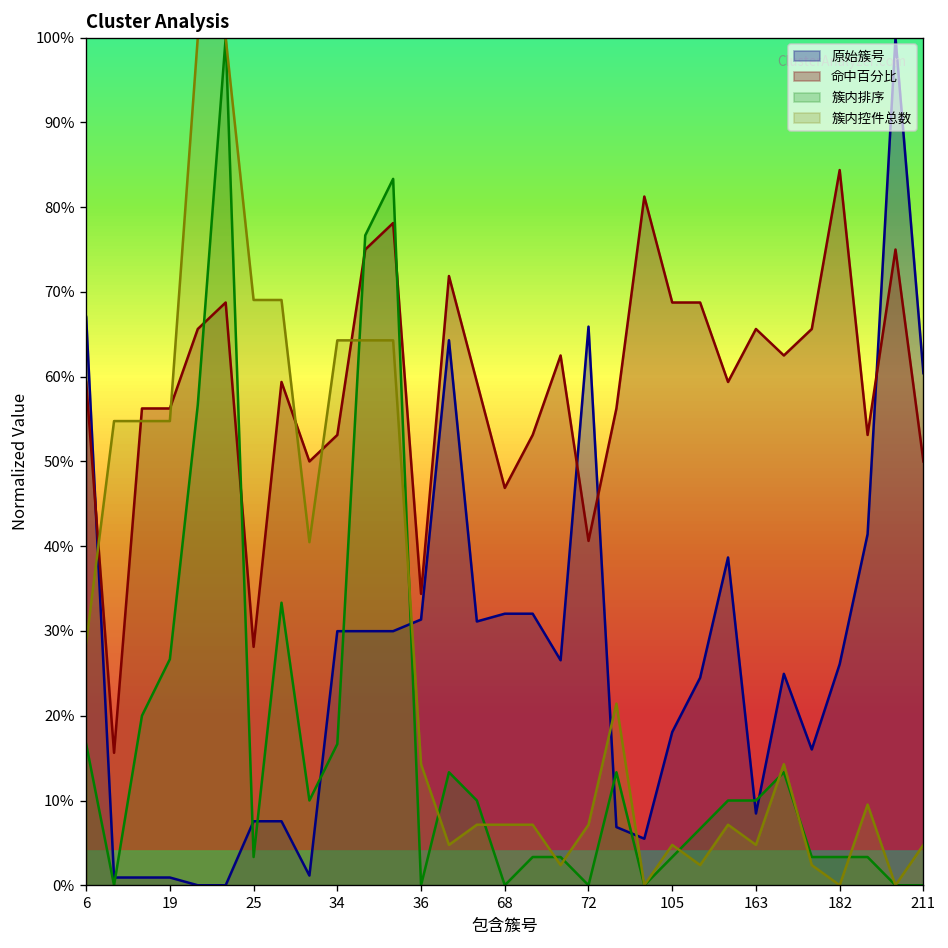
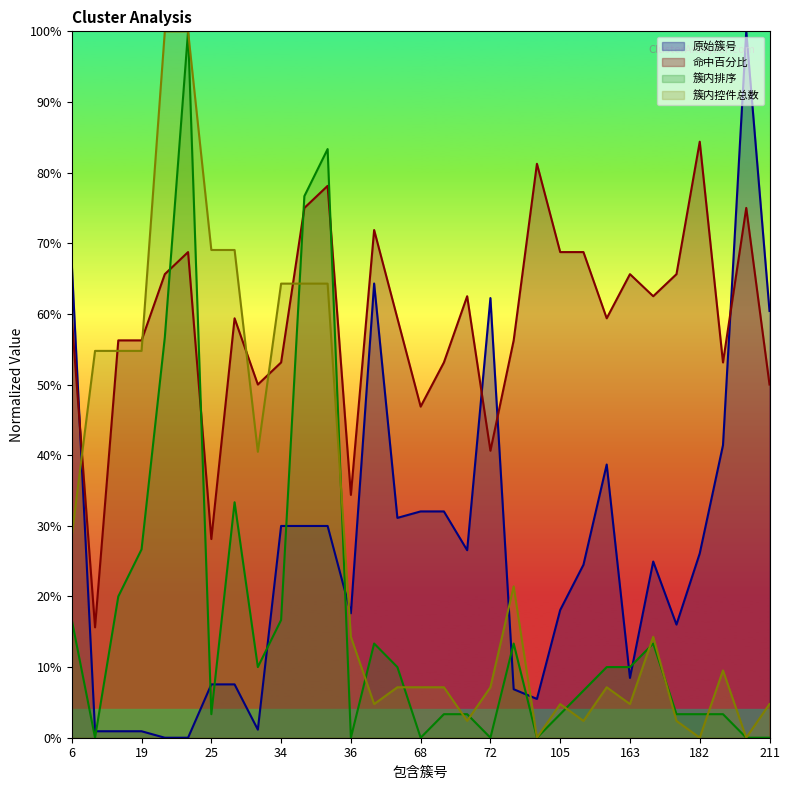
原始簇号, 36: 31% -> 18%
原始簇号, 72: 66% -> 62%
